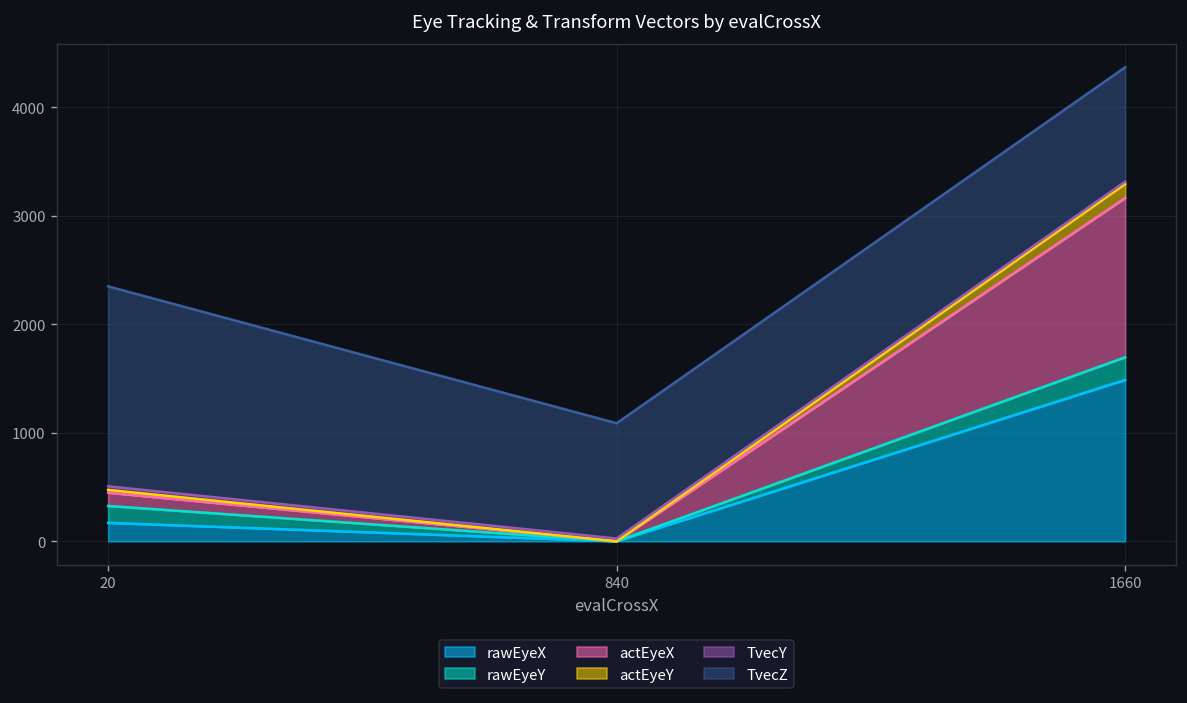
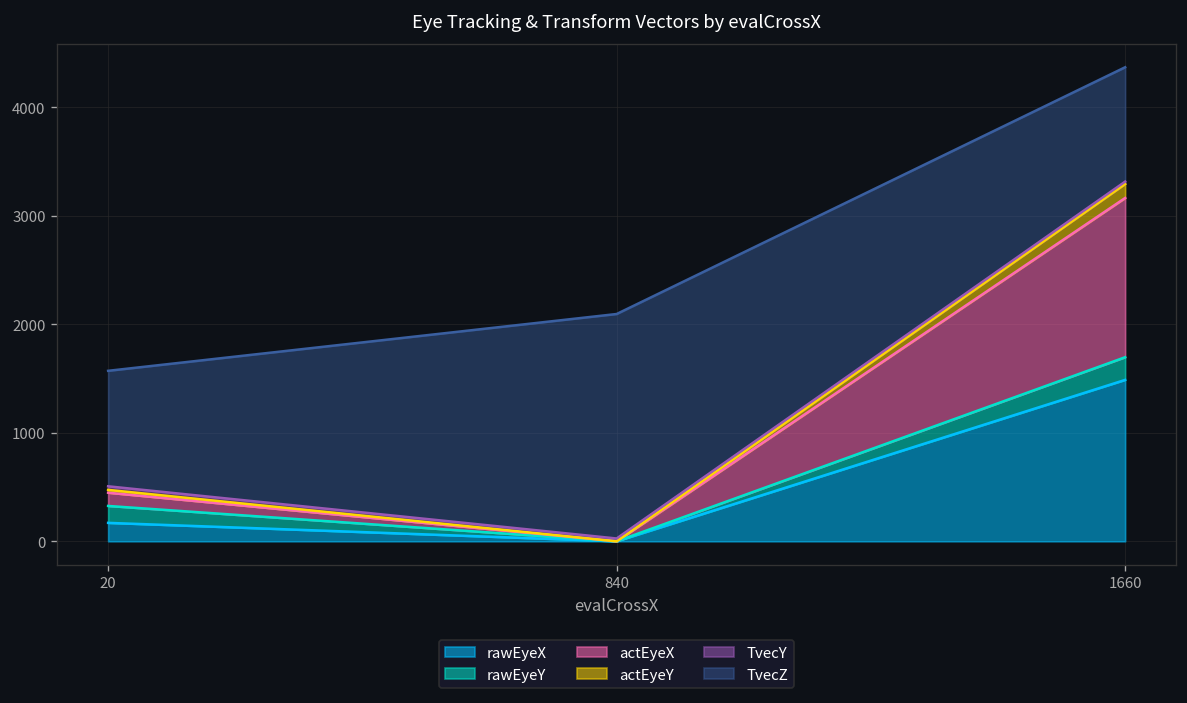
TvecZ, 20: 1800 -> 1100
TvecZ, 840: 1100 -> 2100
